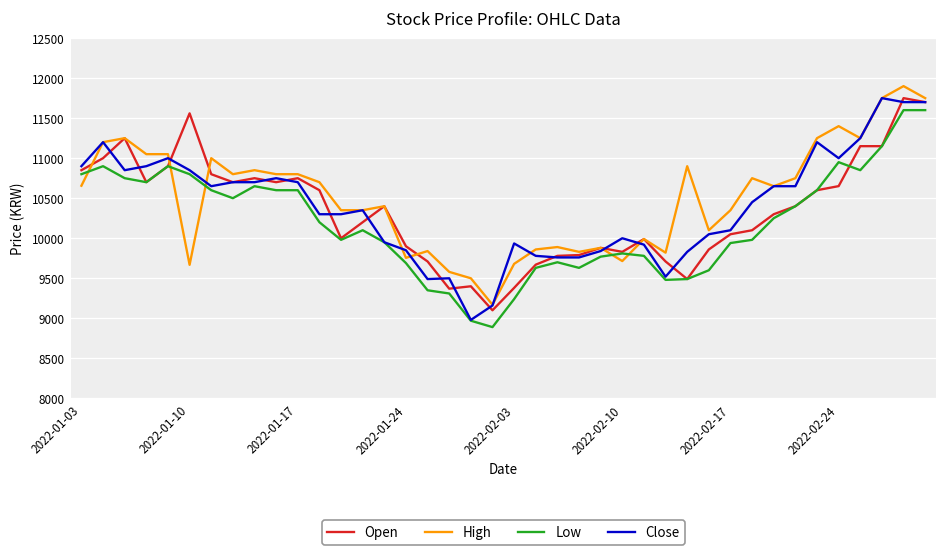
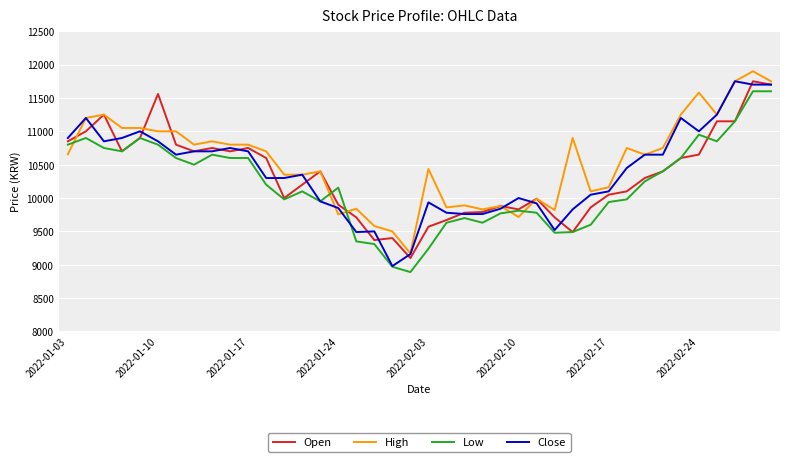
High, 2022-01-10: 9700 -> 11000
Low, 2022-01-24: 9700 -> 10200
Open, 2022-02-03: 9400 -> 9600
High, 2022-02-03: 9700 -> 10400
High, 2022-02-17: 10400 -> 10200
High, 2022-02-24: 11400 -> 11600
